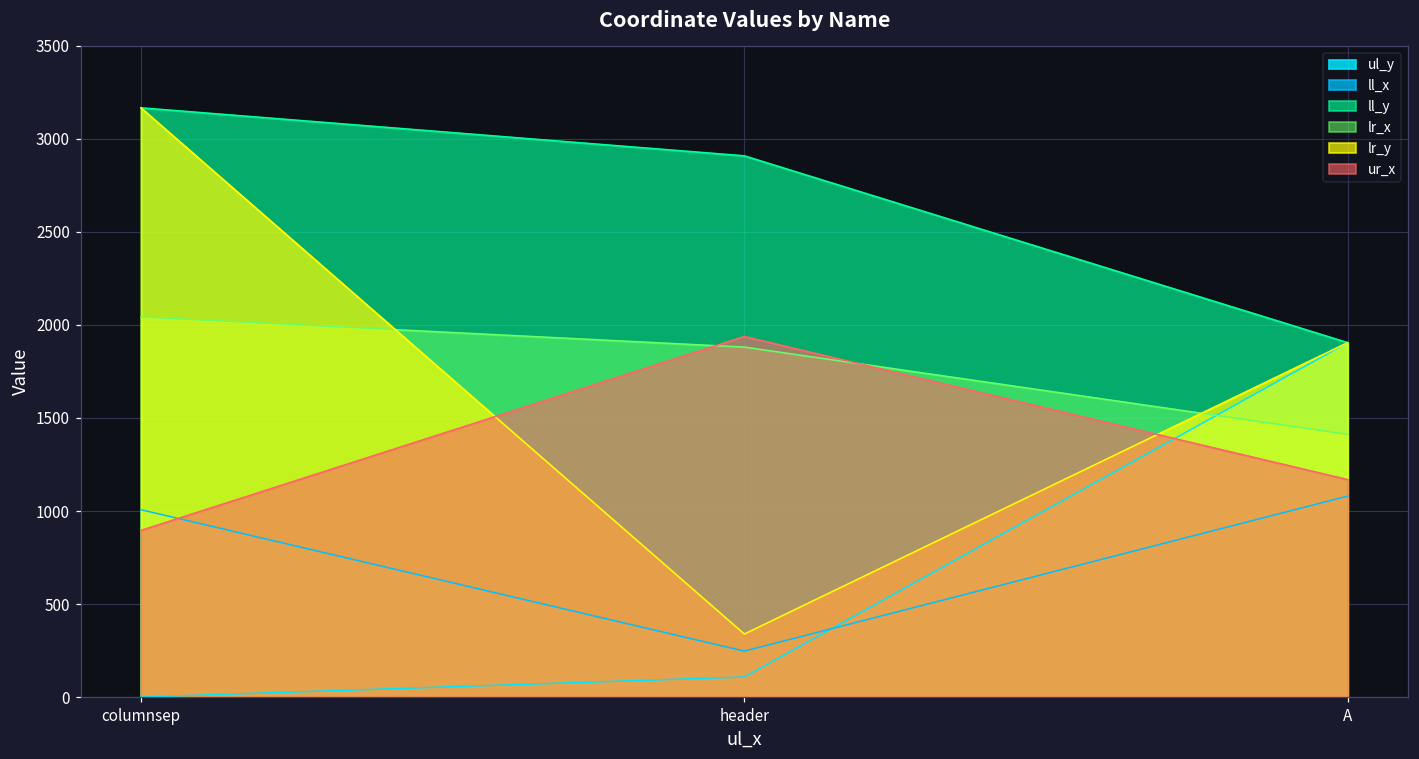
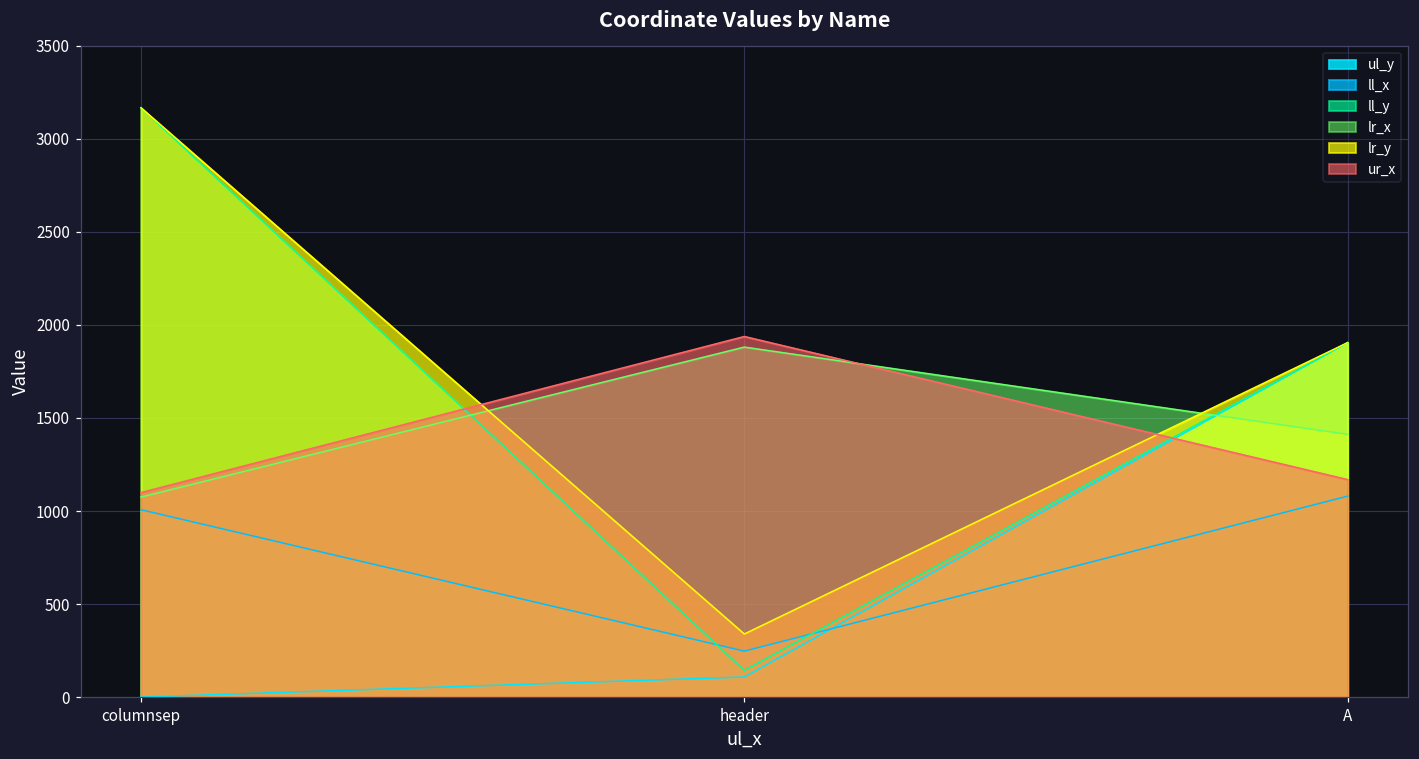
lr_x, columnsep: 2040 -> 1080
ur_x, columnsep: 900 -> 1100
ll_y, header: 2910 -> 140
